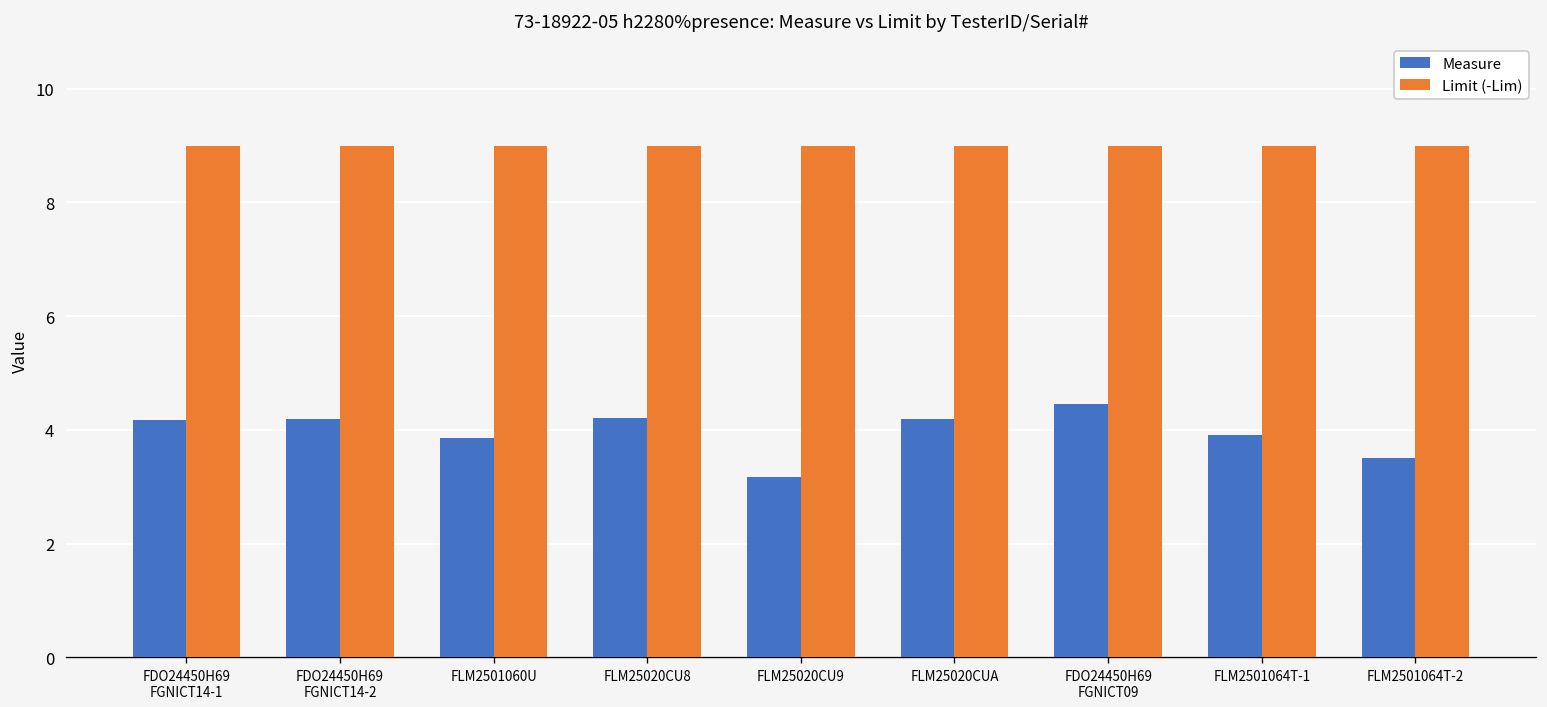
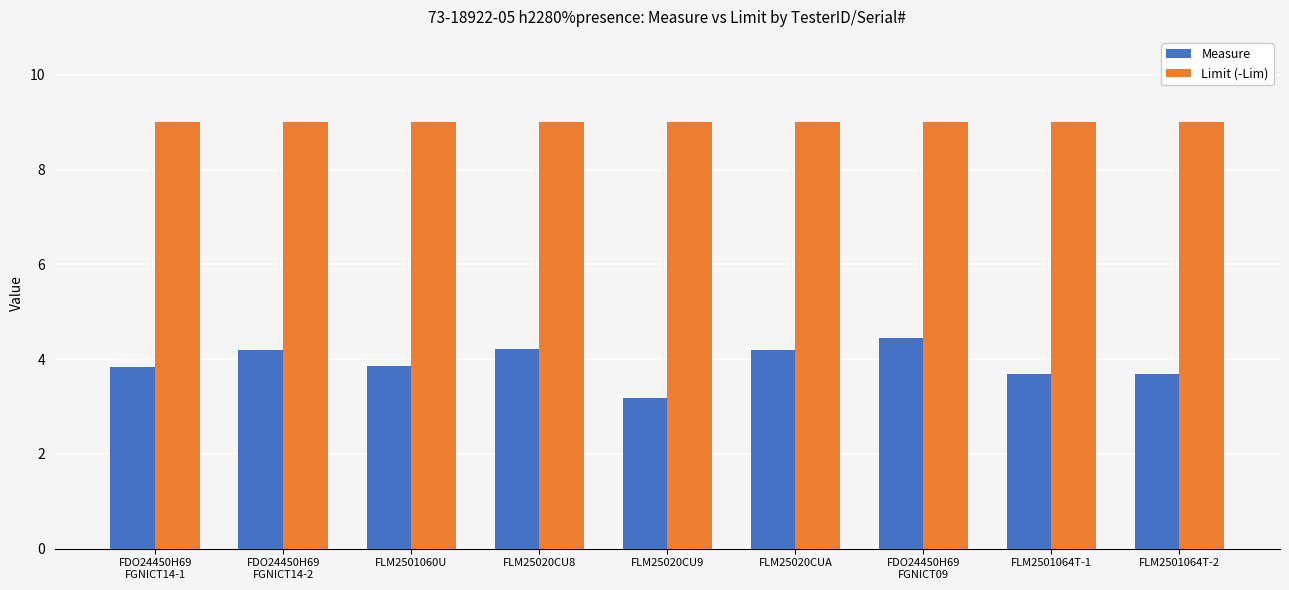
Measure, FDO24450H69 FGNICT14-1: 4.2 -> 3.8
Measure, FLM2501064T-1: 3.9 -> 3.7
Measure, FLM2501064T-2: 3.5 -> 3.7
